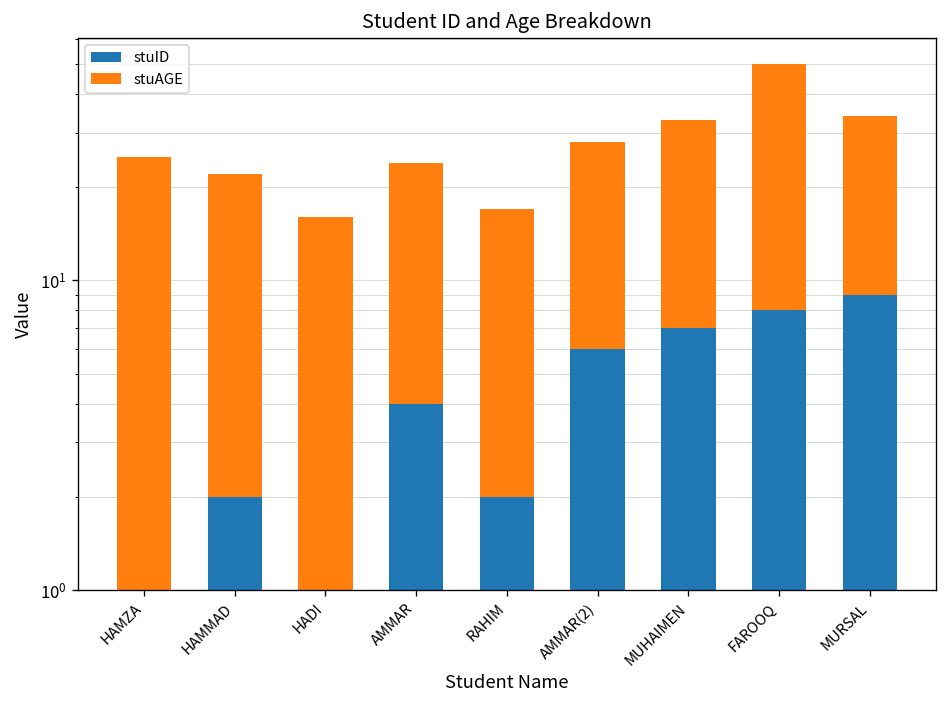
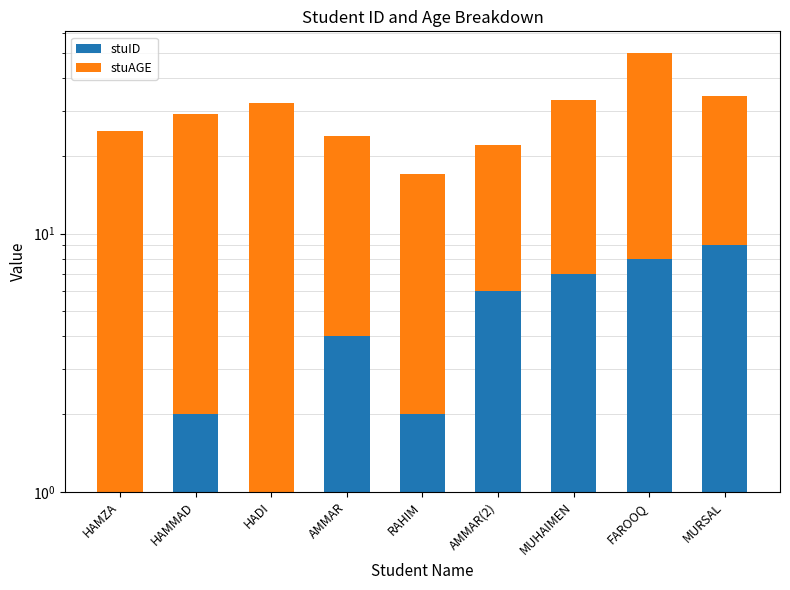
stuAGE, HAMMAD: 20 -> 27
stuAGE, HADI: 15 -> 31
stuAGE, AMMAR(2): 22 -> 16
